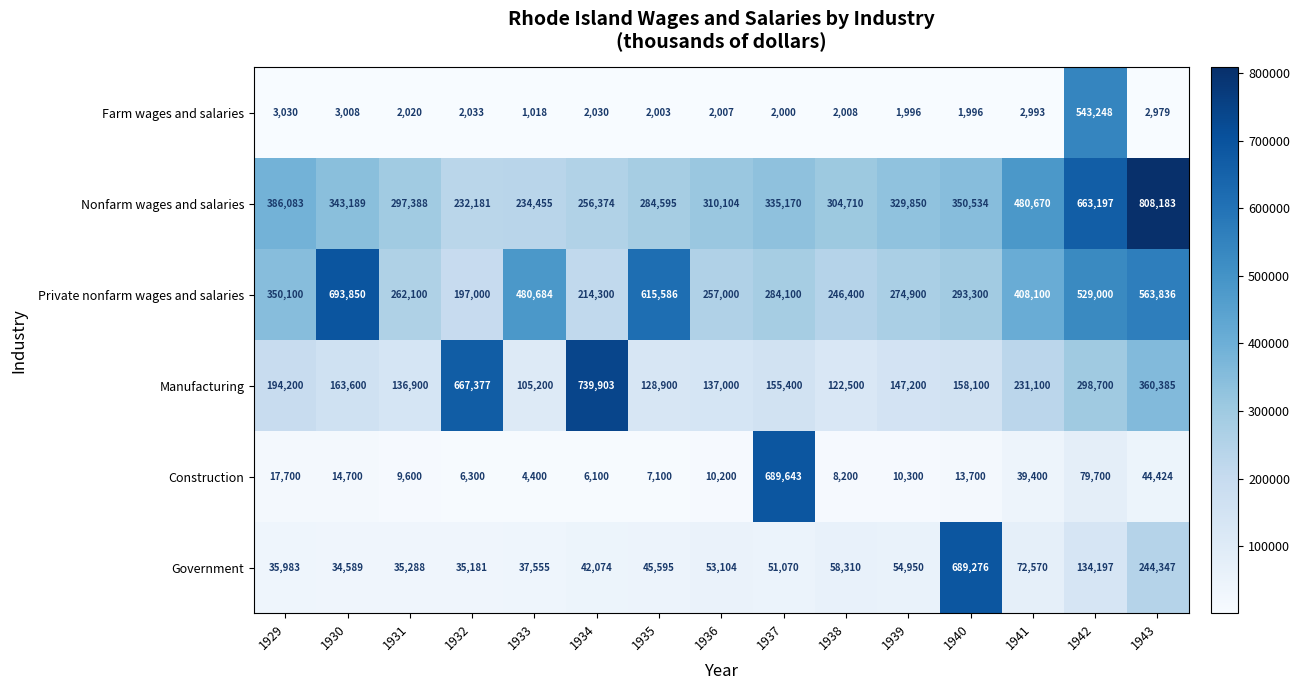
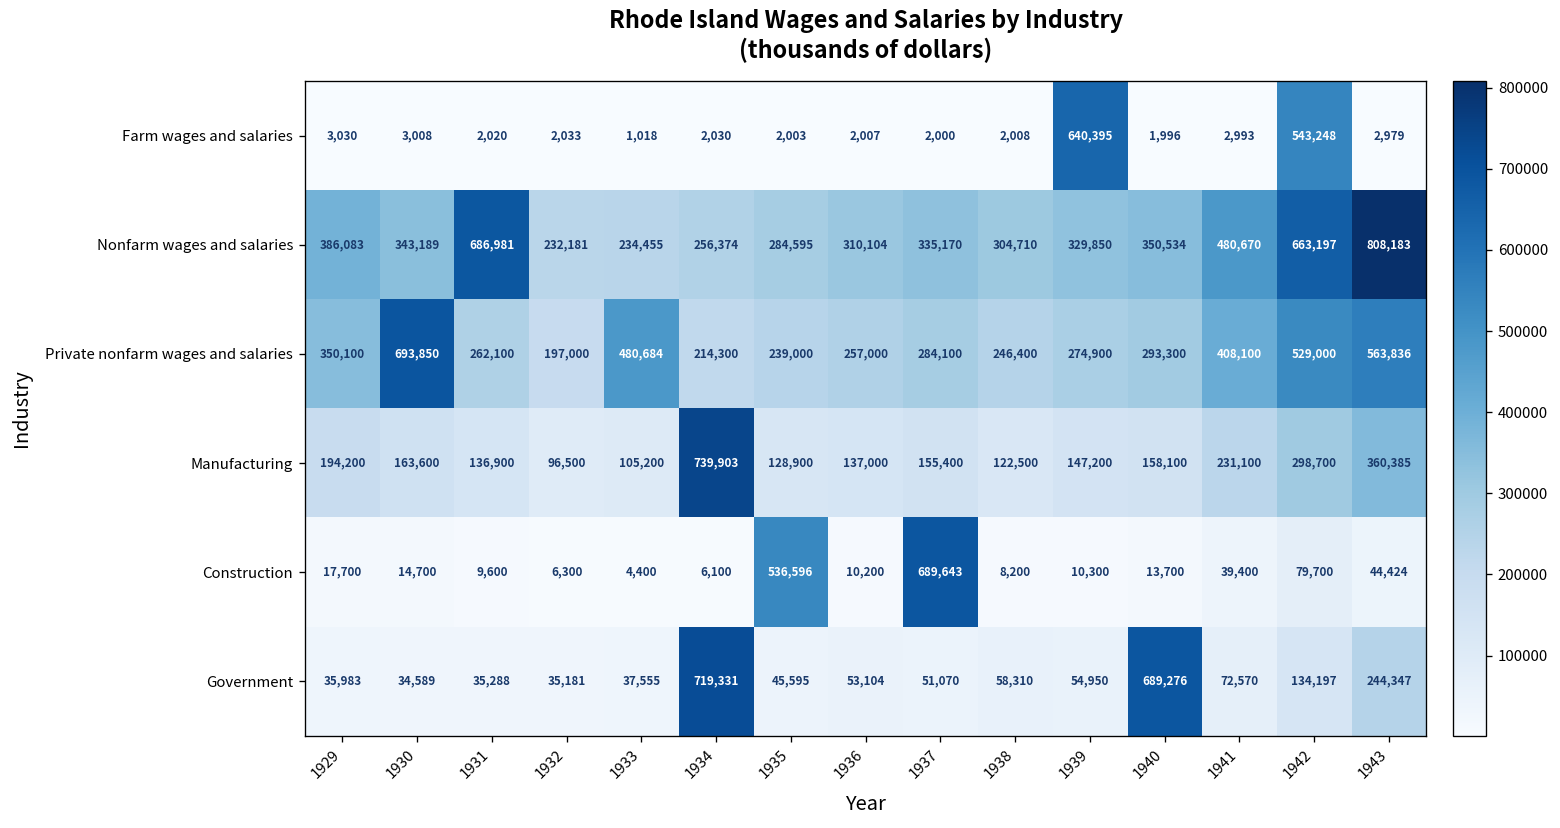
Farm wages and salaries, 1939: 1,996 -> 640,395
Nonfarm wages and salaries, 1931: 297,388 -> 686,981
Private nonfarm wages and salaries, 1935: 615,586 -> 239,000
Manufacturing, 1932: 667,377 -> 96,500
Construction, 1935: 7,100 -> 536,596
Government, 1934: 42,074 -> 719,331
